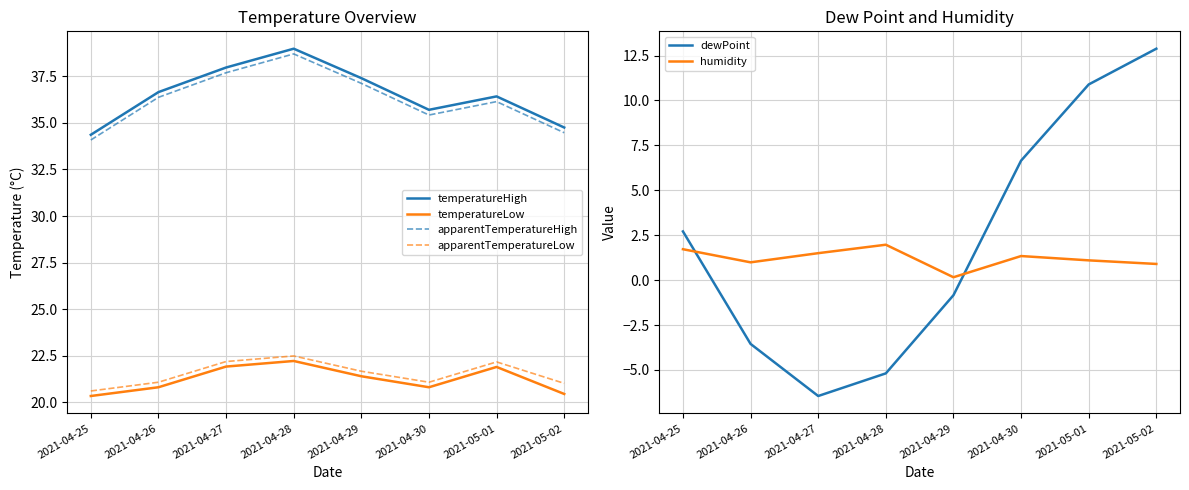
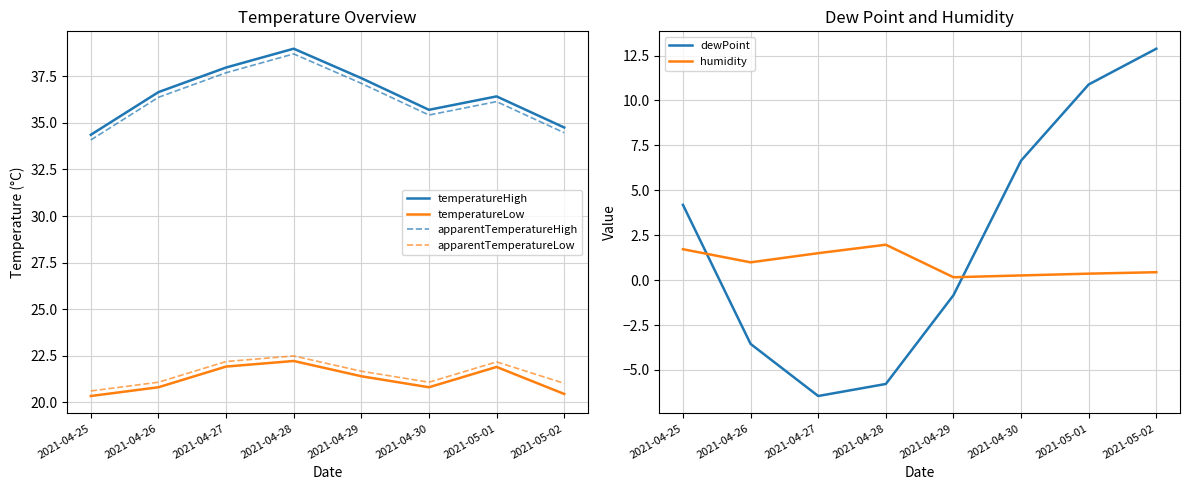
Dew Point and Humidity, dewPoint, 2021-04-25: 2.7 -> 4.2
Dew Point and Humidity, dewPoint, 2021-04-28: -5.2 -> -5.8
Dew Point and Humidity, humidity, 2021-04-30: 1.3 -> 0.3
Dew Point and Humidity, humidity, 2021-05-01: 1.1 -> 0.4
Dew Point and Humidity, humidity, 2021-05-02: 0.9 -> 0.4
